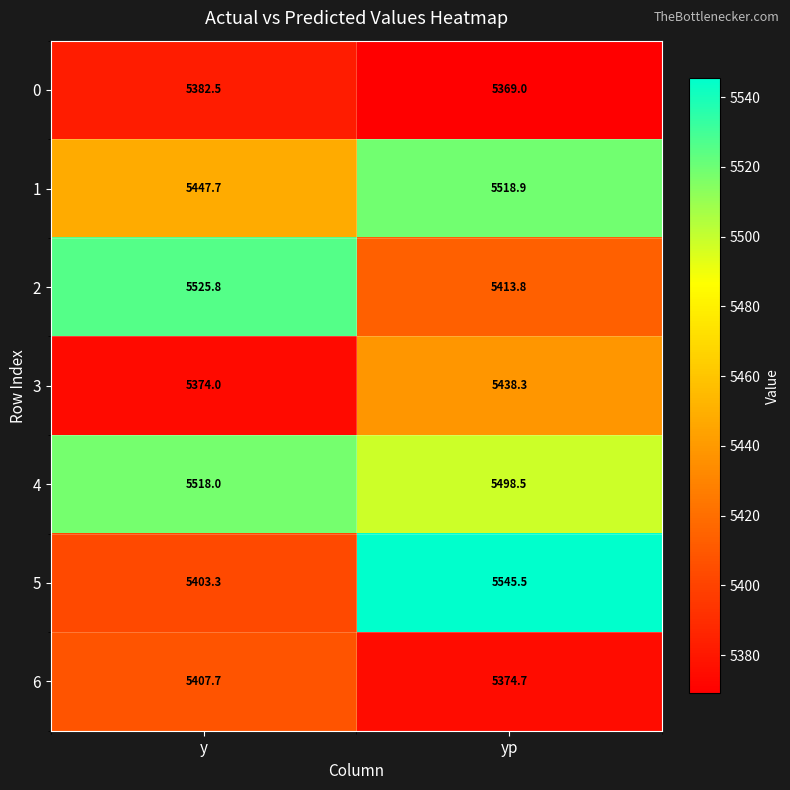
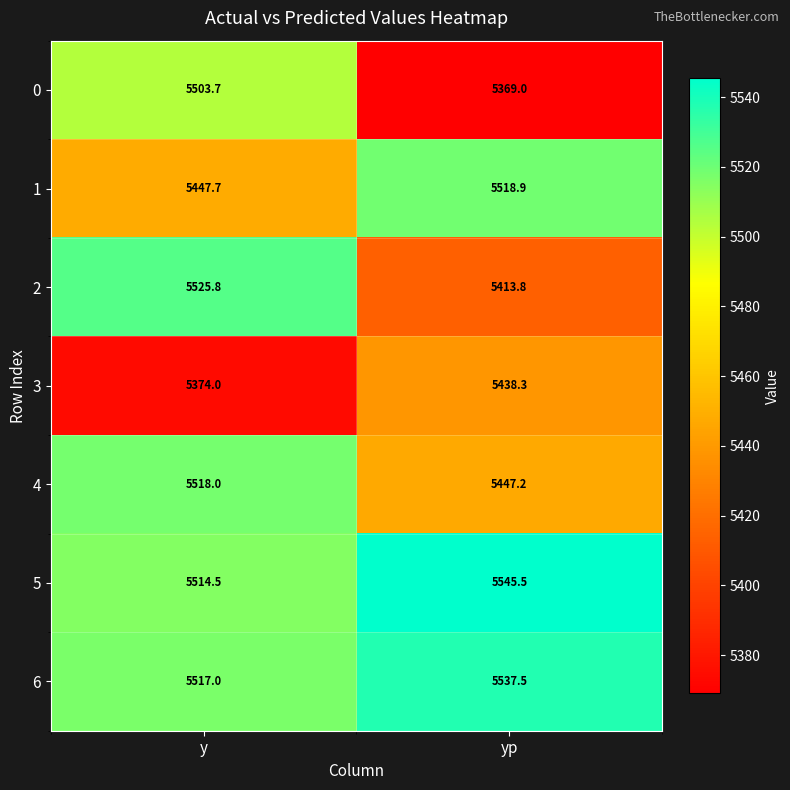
0, y: 5382.5 -> 5503.7
4, yp: 5498.5 -> 5447.2
5, y: 5403.3 -> 5514.5
6, y: 5407.7 -> 5517.0
6, yp: 5374.7 -> 5537.5
